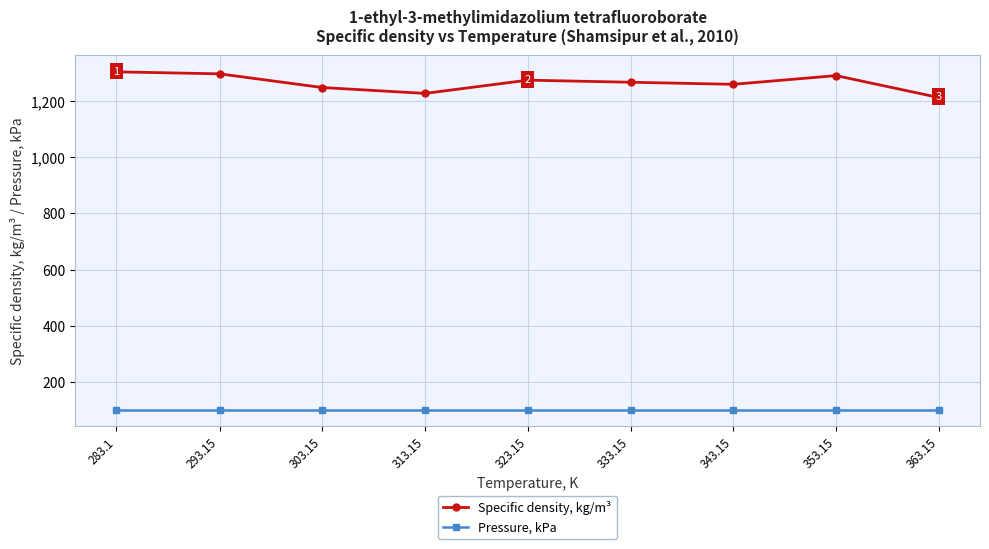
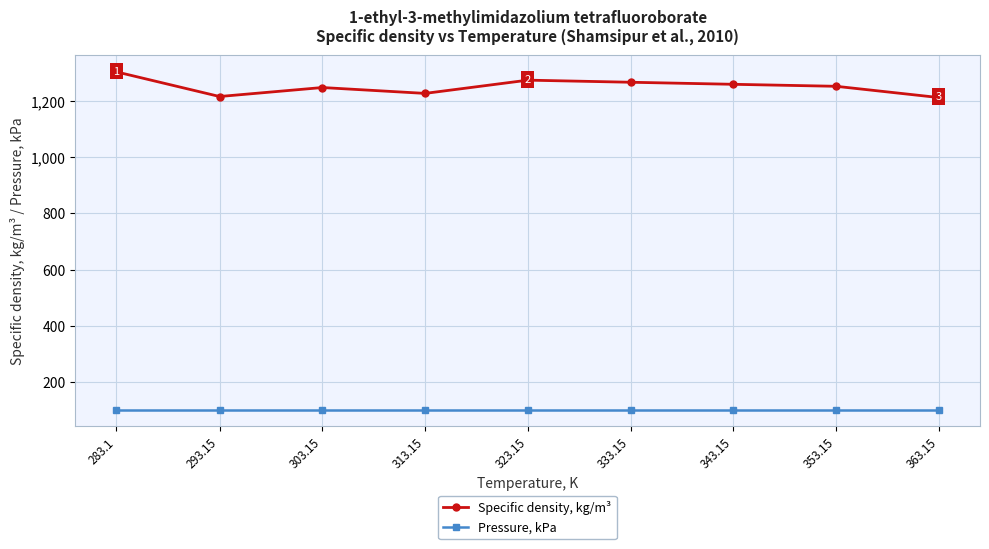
Specific density, kg/m³, 293.15: 1,300 -> 1,220
Specific density, kg/m³, 353.15: 1,290 -> 1,250
